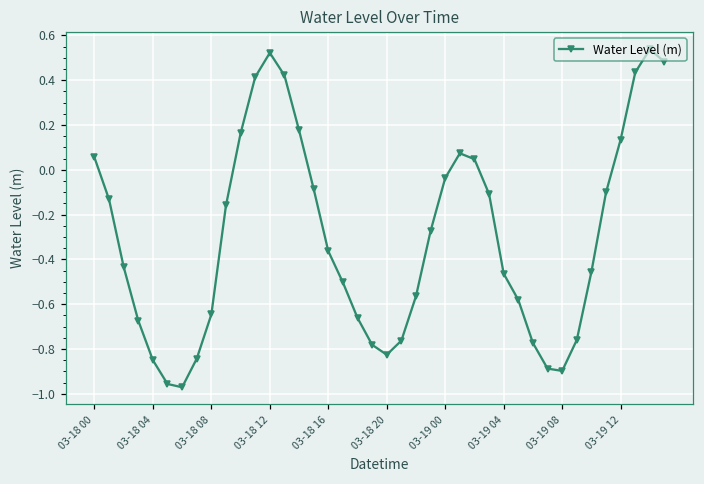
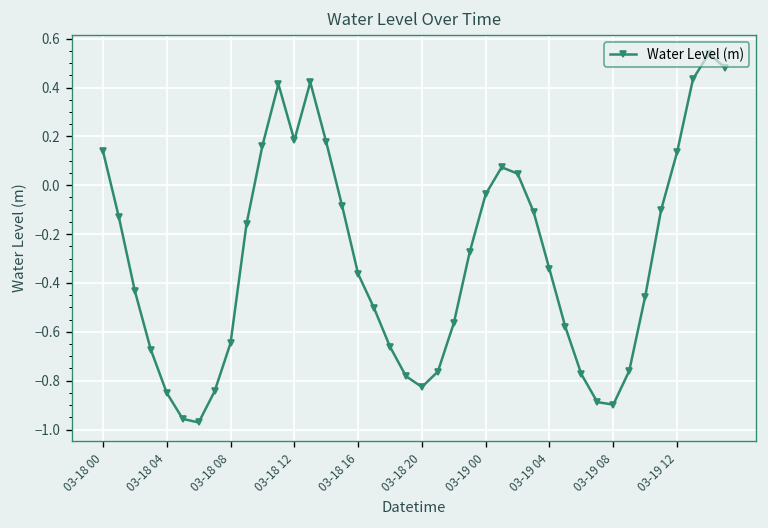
03-18 00: 0.06 -> 0.14
03-18 12: 0.52 -> 0.18
03-19 04: -0.46 -> -0.34
